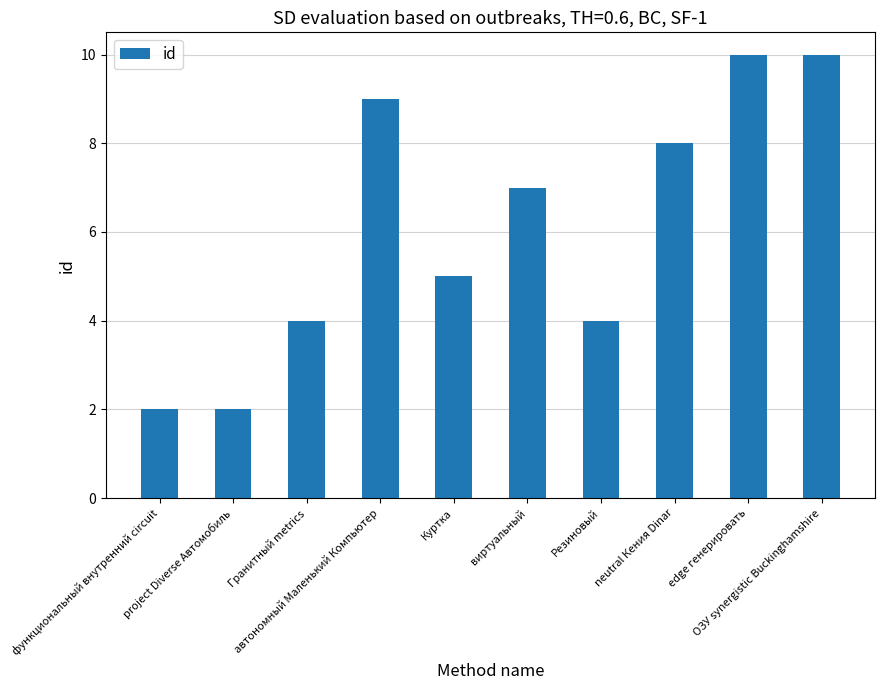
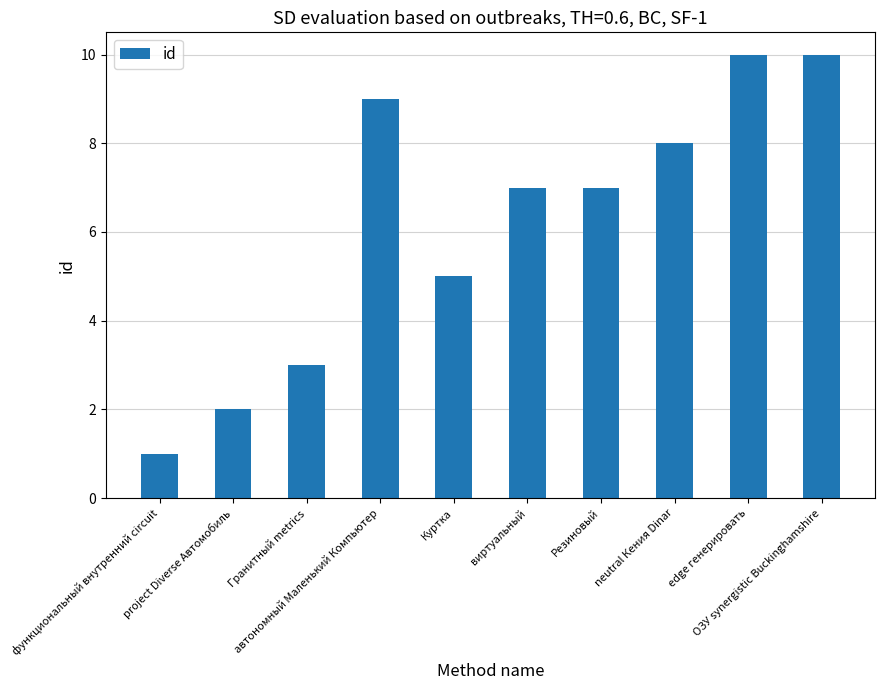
функциональный внутренний circuit: 2 -> 1
Гранитный metrics: 4 -> 3
Резиновый: 4 -> 7
